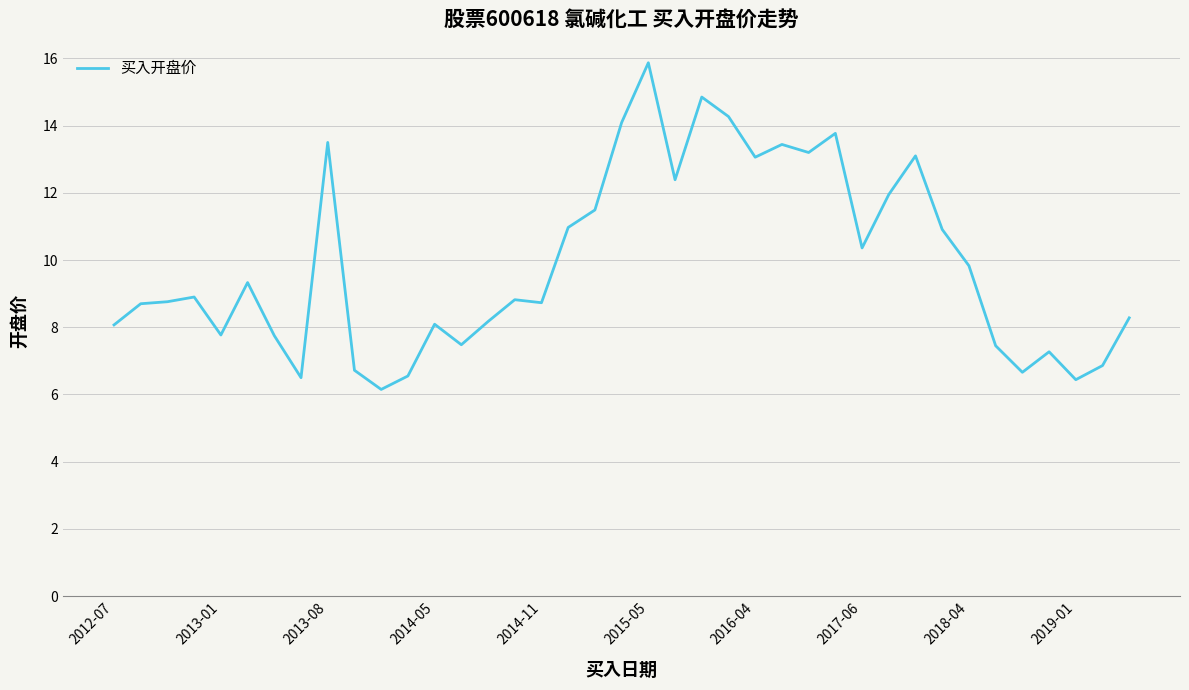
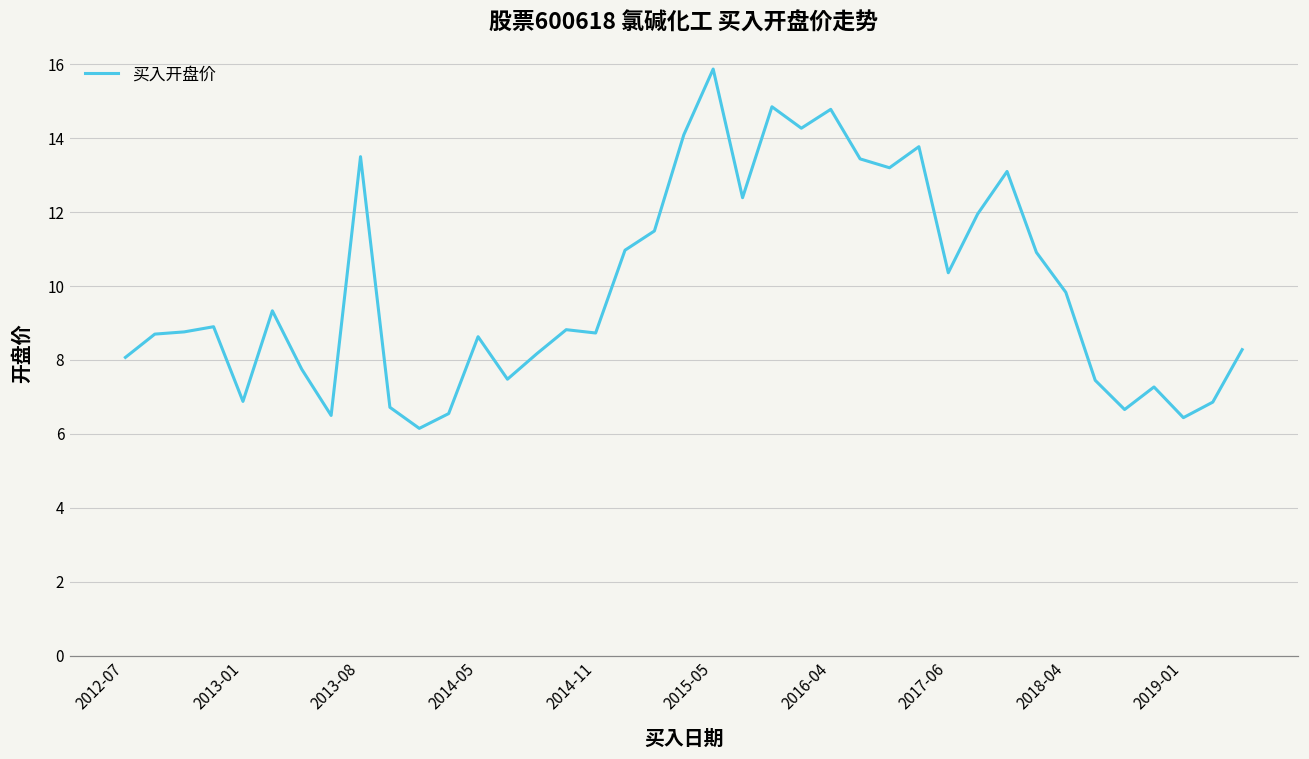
2013-01: 7.8 -> 6.9
2014-05: 8.1 -> 8.6
2016-04: 13.1 -> 14.8
